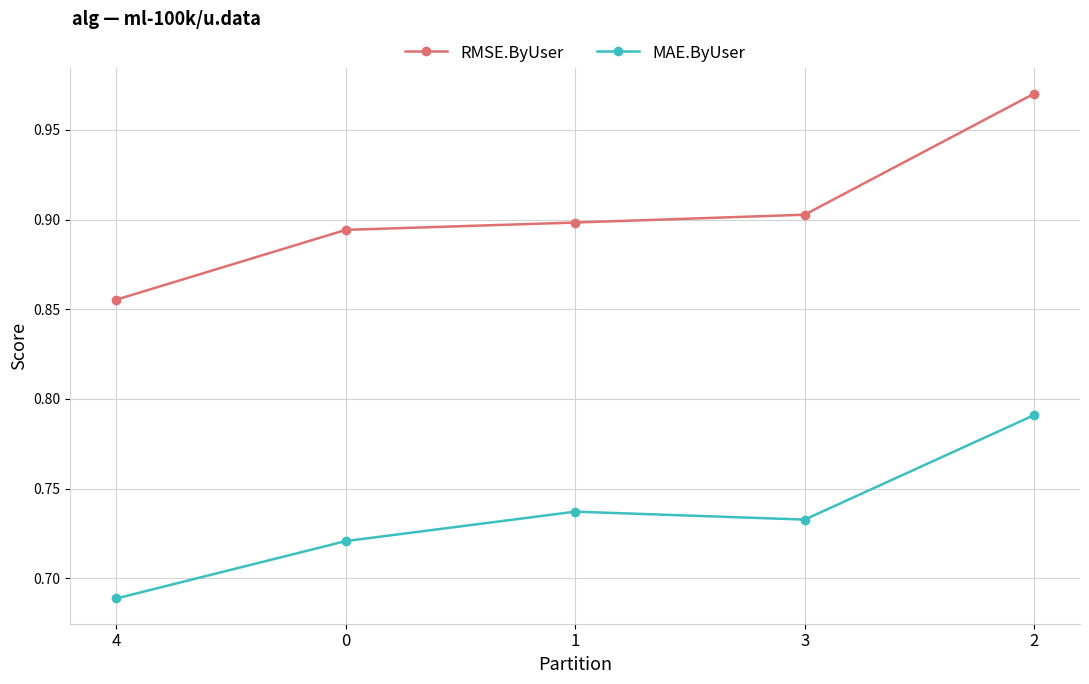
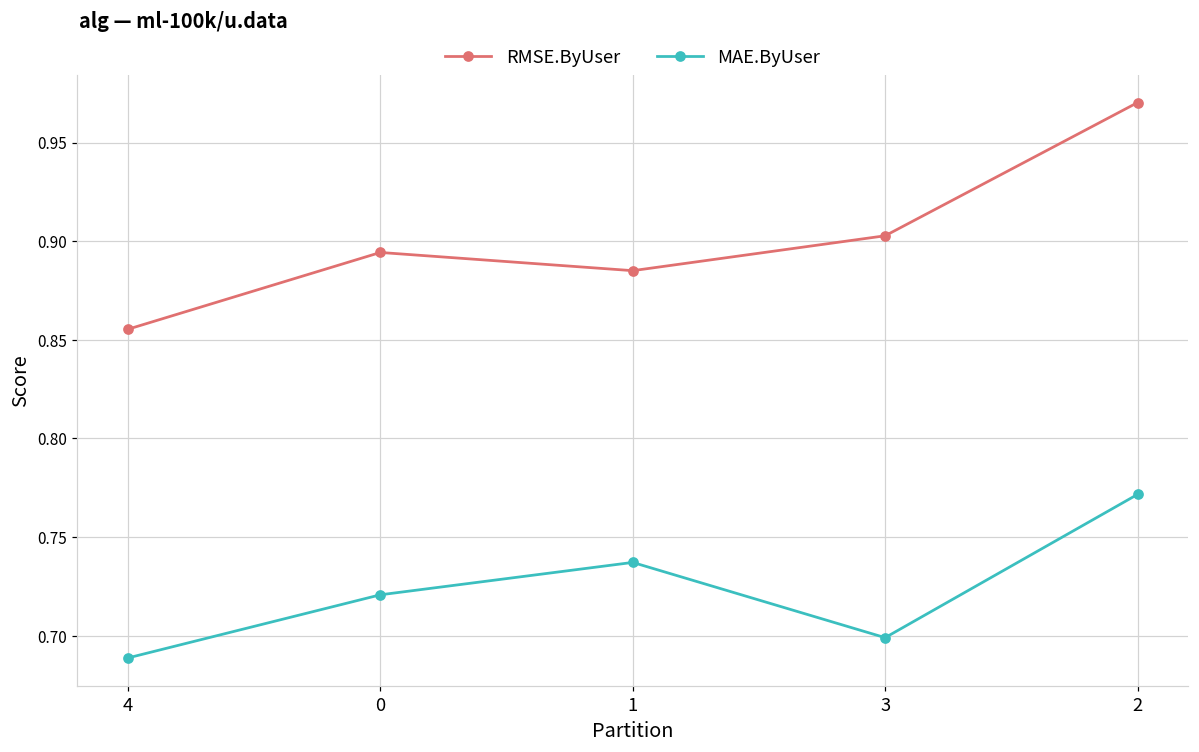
RMSE.ByUser, 1: 0.898 -> 0.885
MAE.ByUser, 3: 0.733 -> 0.699
MAE.ByUser, 2: 0.791 -> 0.772
